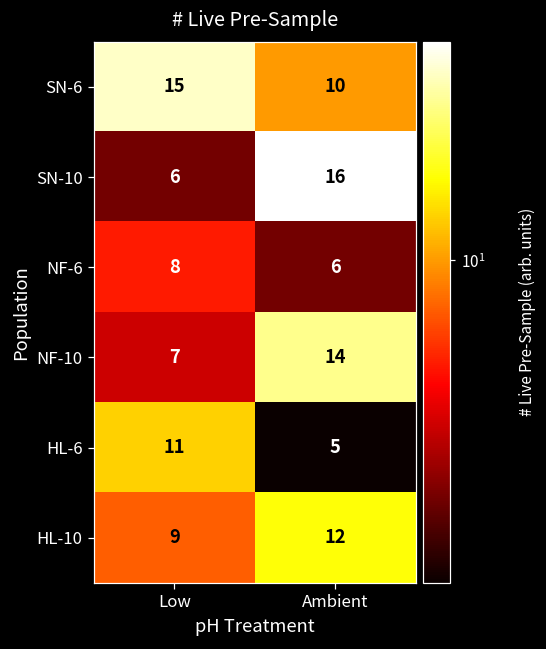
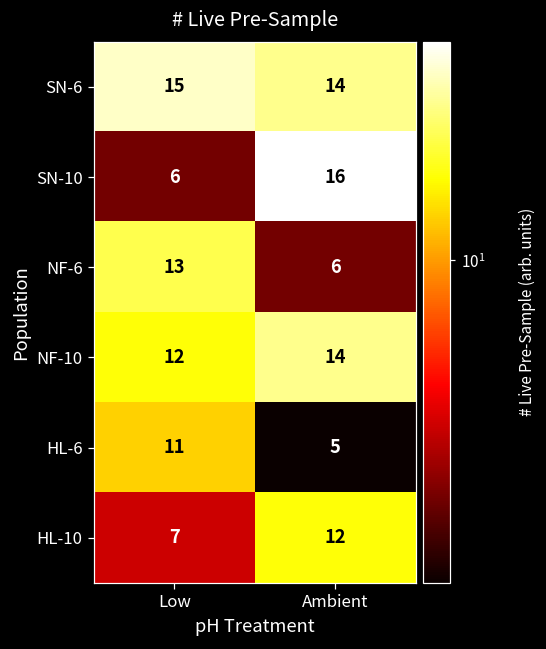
SN-6, Ambient: 10 -> 14
NF-6, Low: 8 -> 13
NF-10, Low: 7 -> 12
HL-10, Low: 9 -> 7
